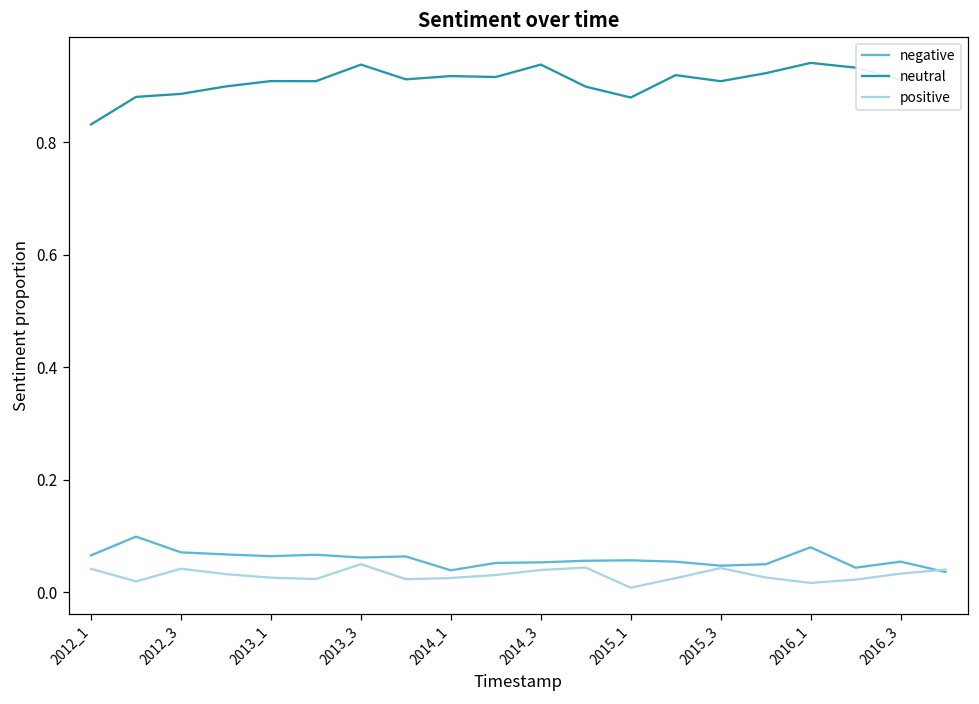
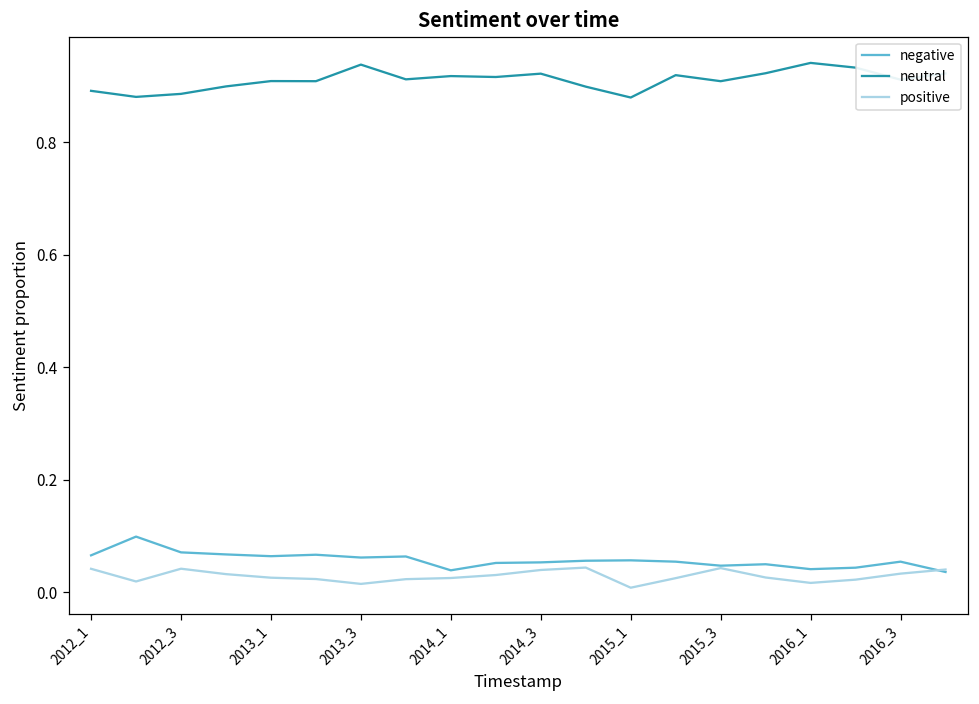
neutral, 2012_1: 0.83 -> 0.89
positive, 2013_3: 0.05 -> 0.02
neutral, 2014_3: 0.94 -> 0.92
negative, 2016_1: 0.08 -> 0.04
